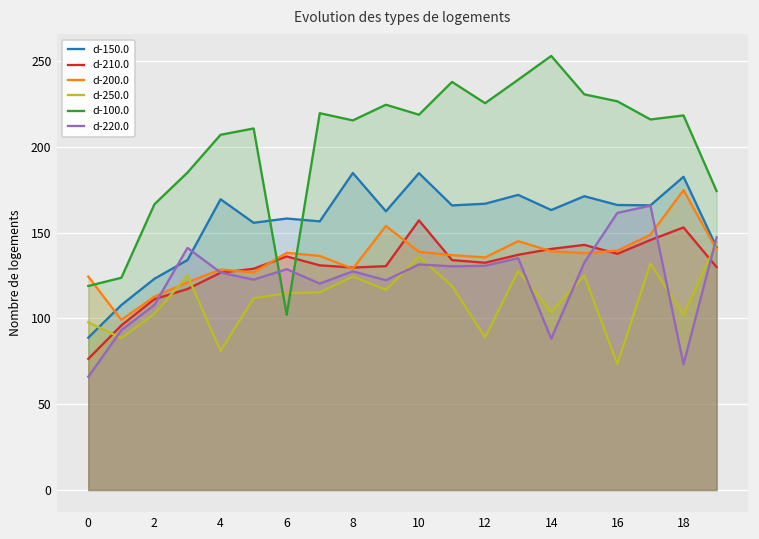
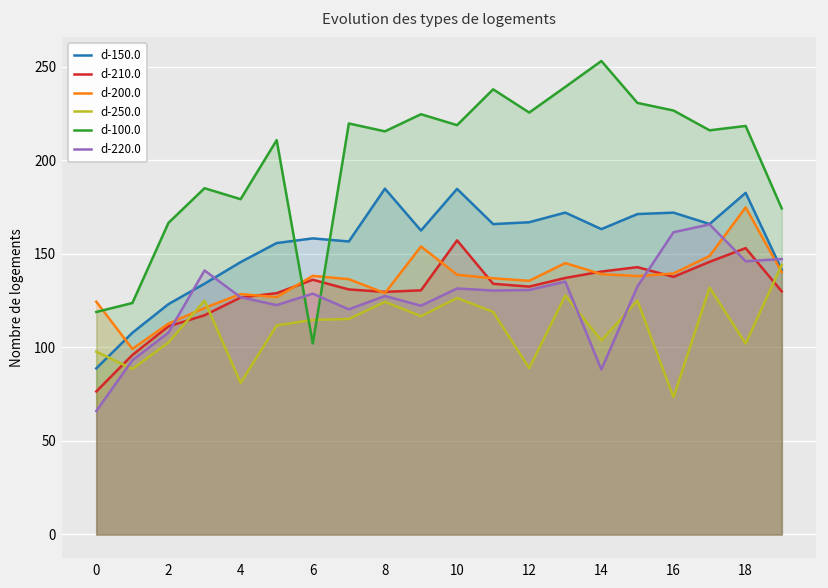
d-150.0, 4: 169 -> 146
d-100.0, 4: 207 -> 179
d-250.0, 10: 136 -> 126
d-150.0, 16: 166 -> 172
d-220.0, 18: 73 -> 146
